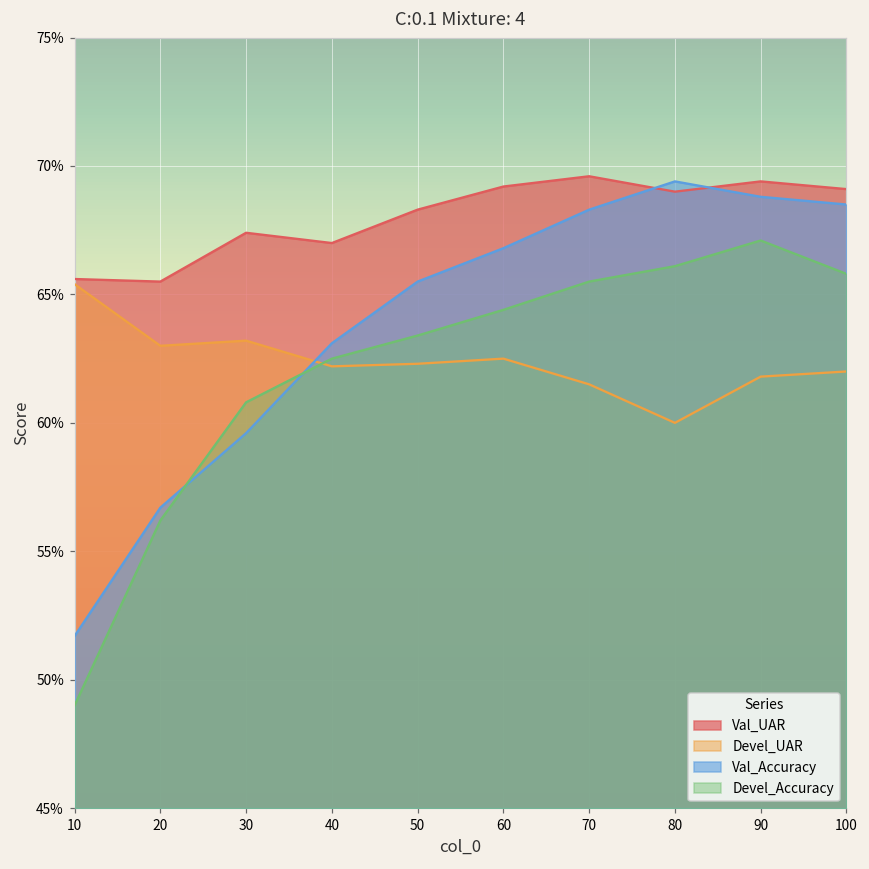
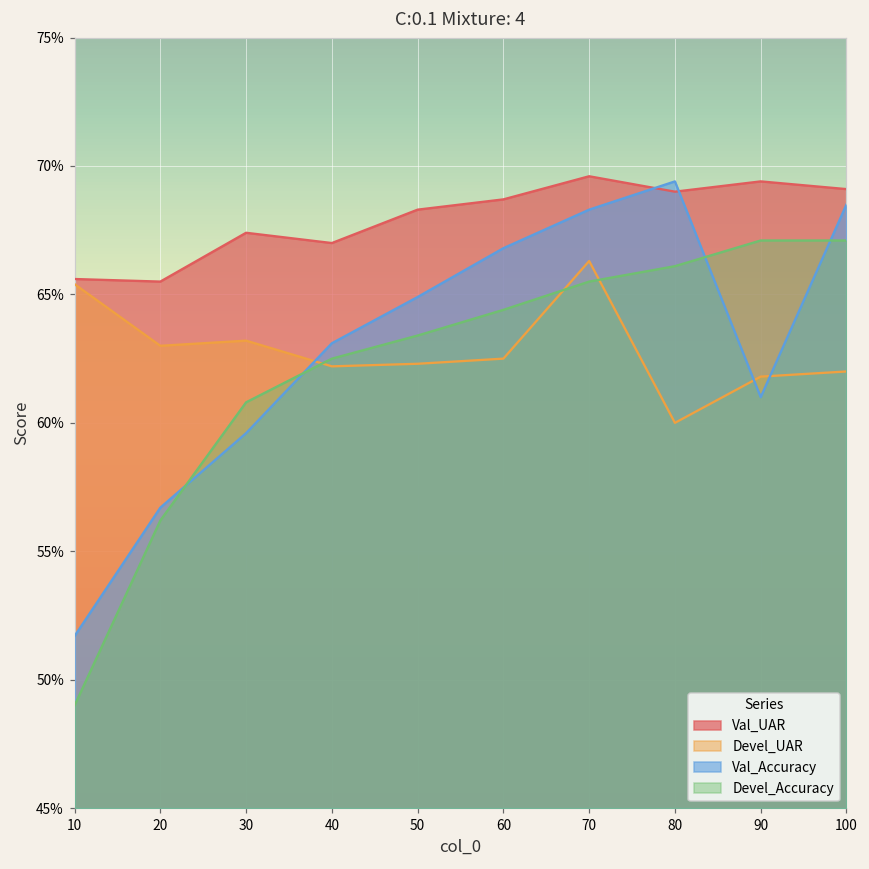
Val_Accuracy, 50: 65.5% -> 64.9%
Val_UAR, 60: 69.2% -> 68.7%
Devel_UAR, 70: 61.5% -> 66.3%
Val_Accuracy, 90: 68.8% -> 61.0%
Devel_Accuracy, 100: 65.8% -> 67.1%
